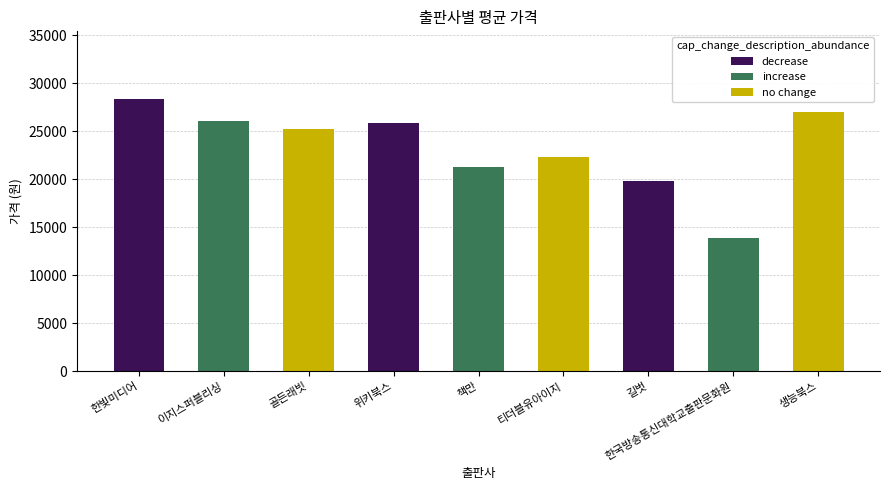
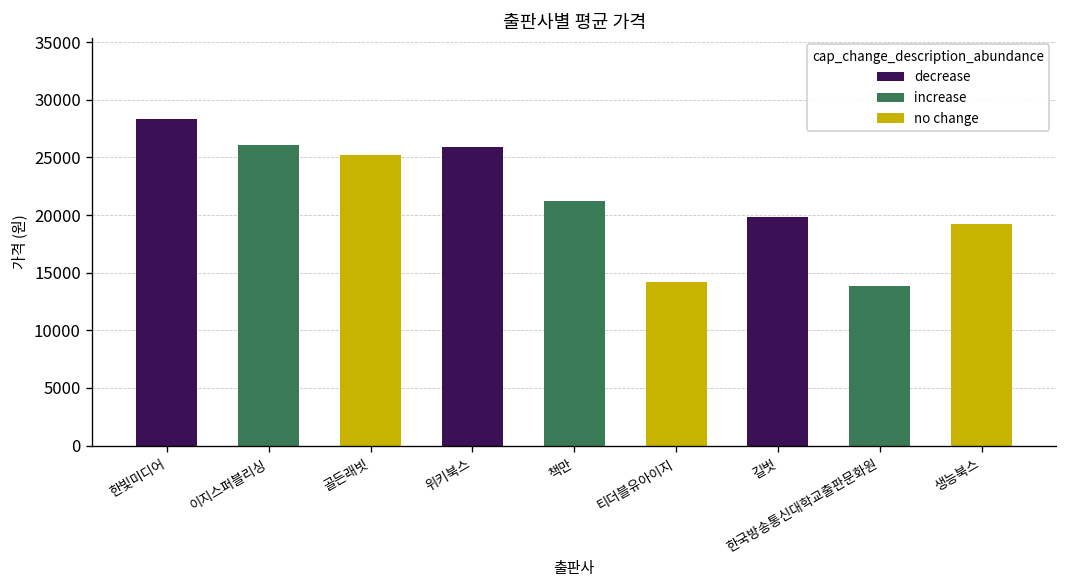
티더블유아이지: 22000 -> 14000
생능북스: 27000 -> 19000
